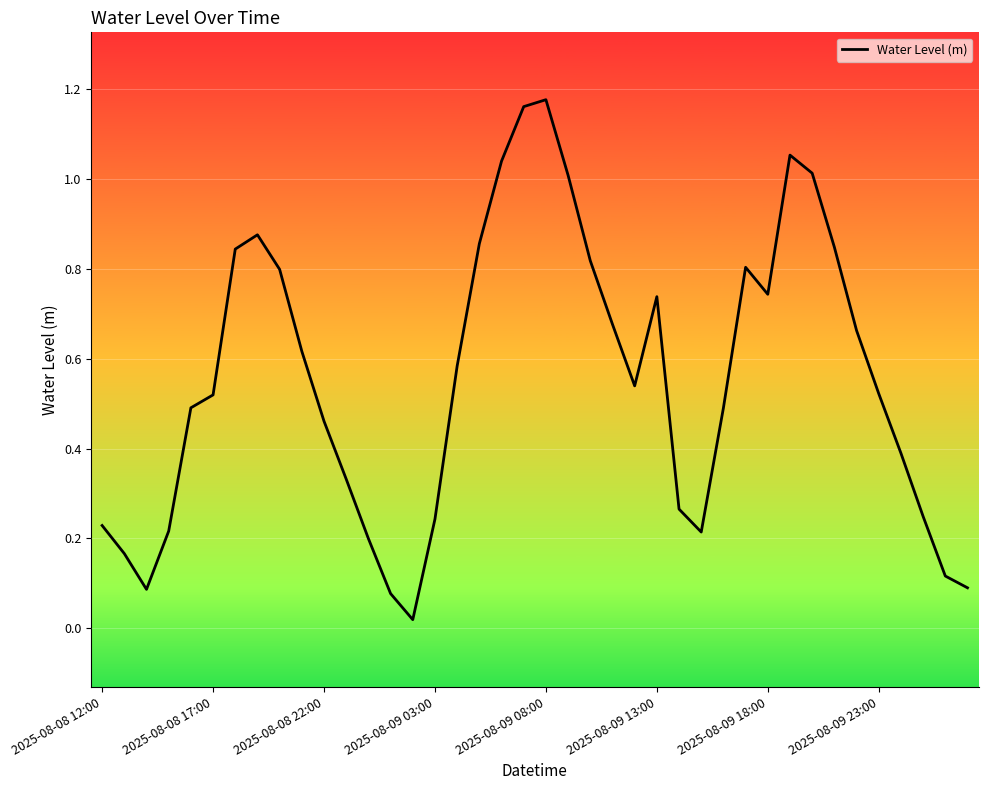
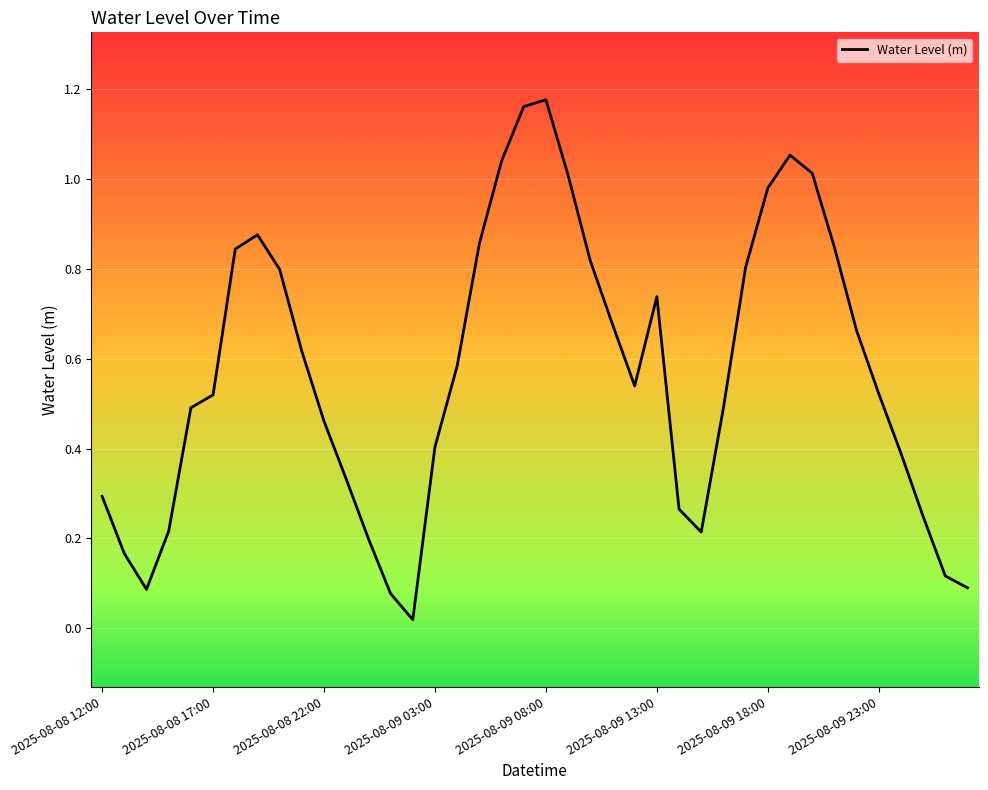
2025-08-08 12:00: 0.23 -> 0.29
2025-08-09 03:00: 0.24 -> 0.40
2025-08-09 18:00: 0.74 -> 0.98
